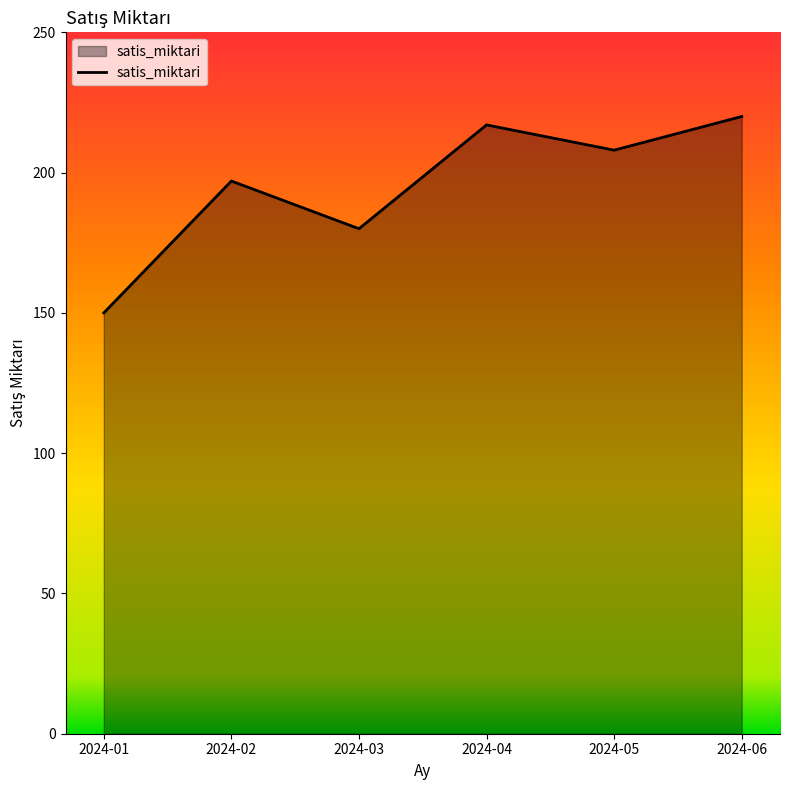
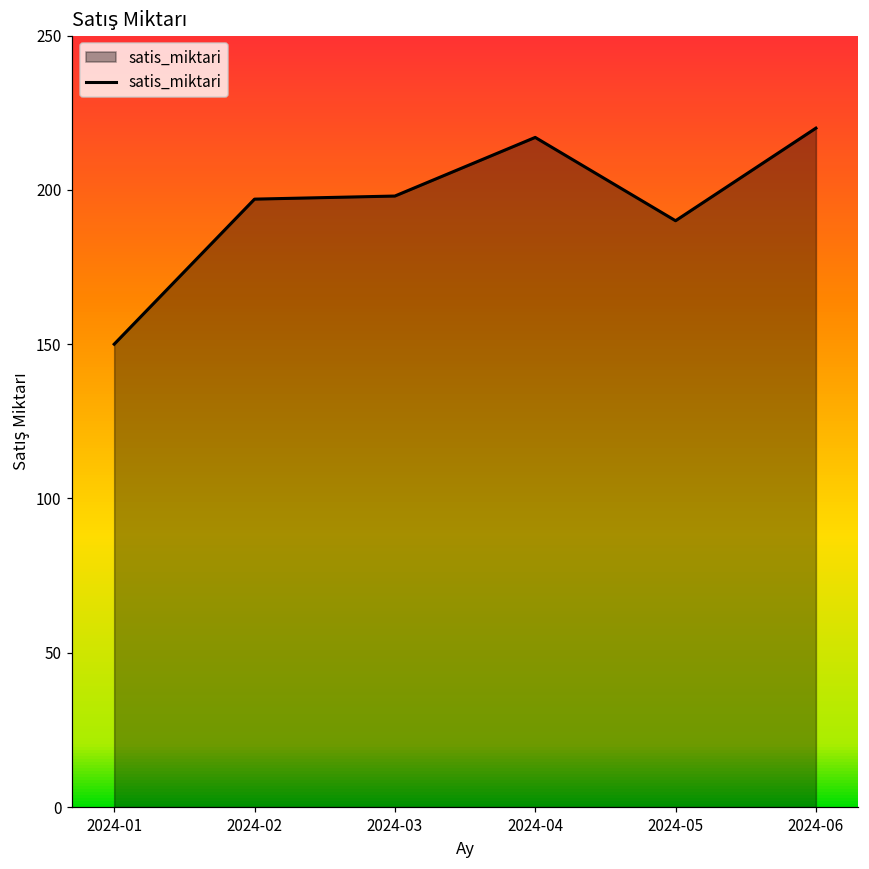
2024-03: 180 -> 198
2024-05: 208 -> 190
